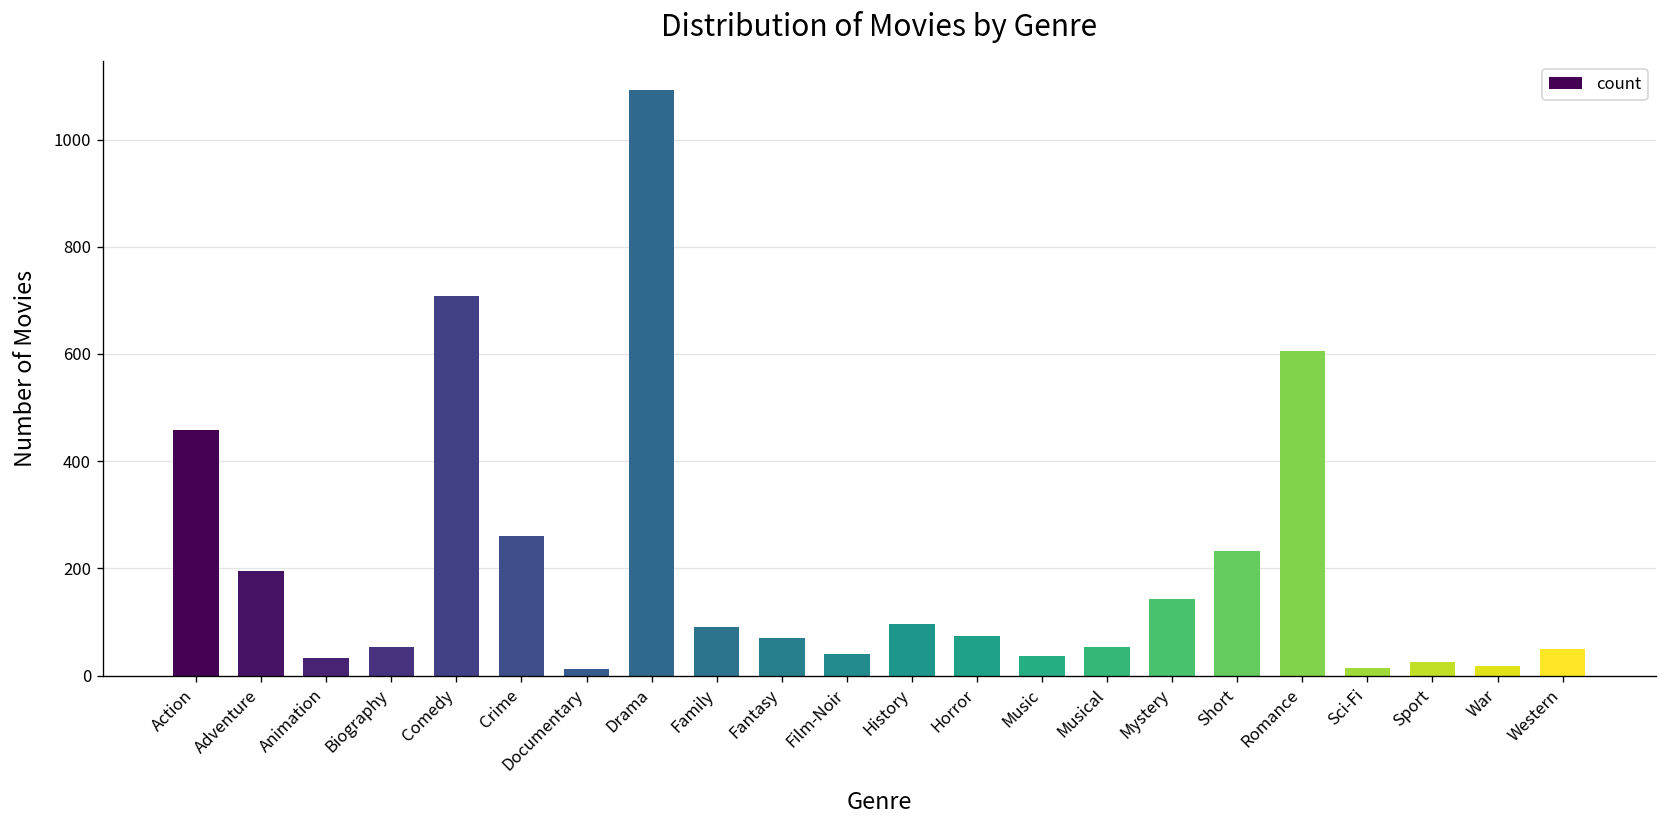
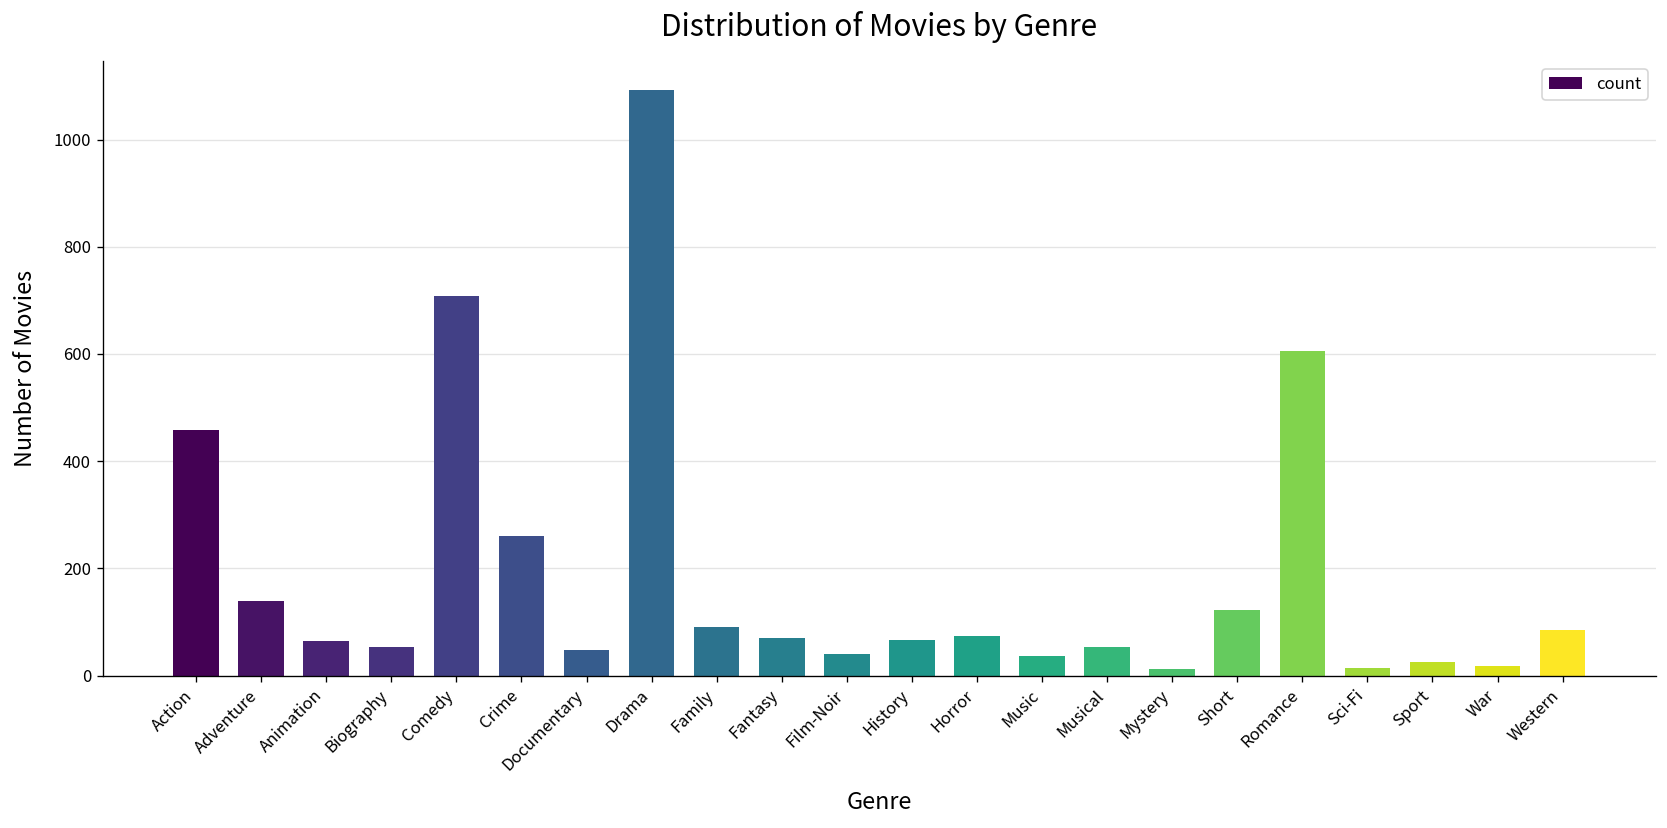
Adventure: 200 -> 140
Animation: 30 -> 60
Documentary: 10 -> 50
History: 100 -> 70
Mystery: 140 -> 10
Short: 230 -> 120
Western: 50 -> 90
